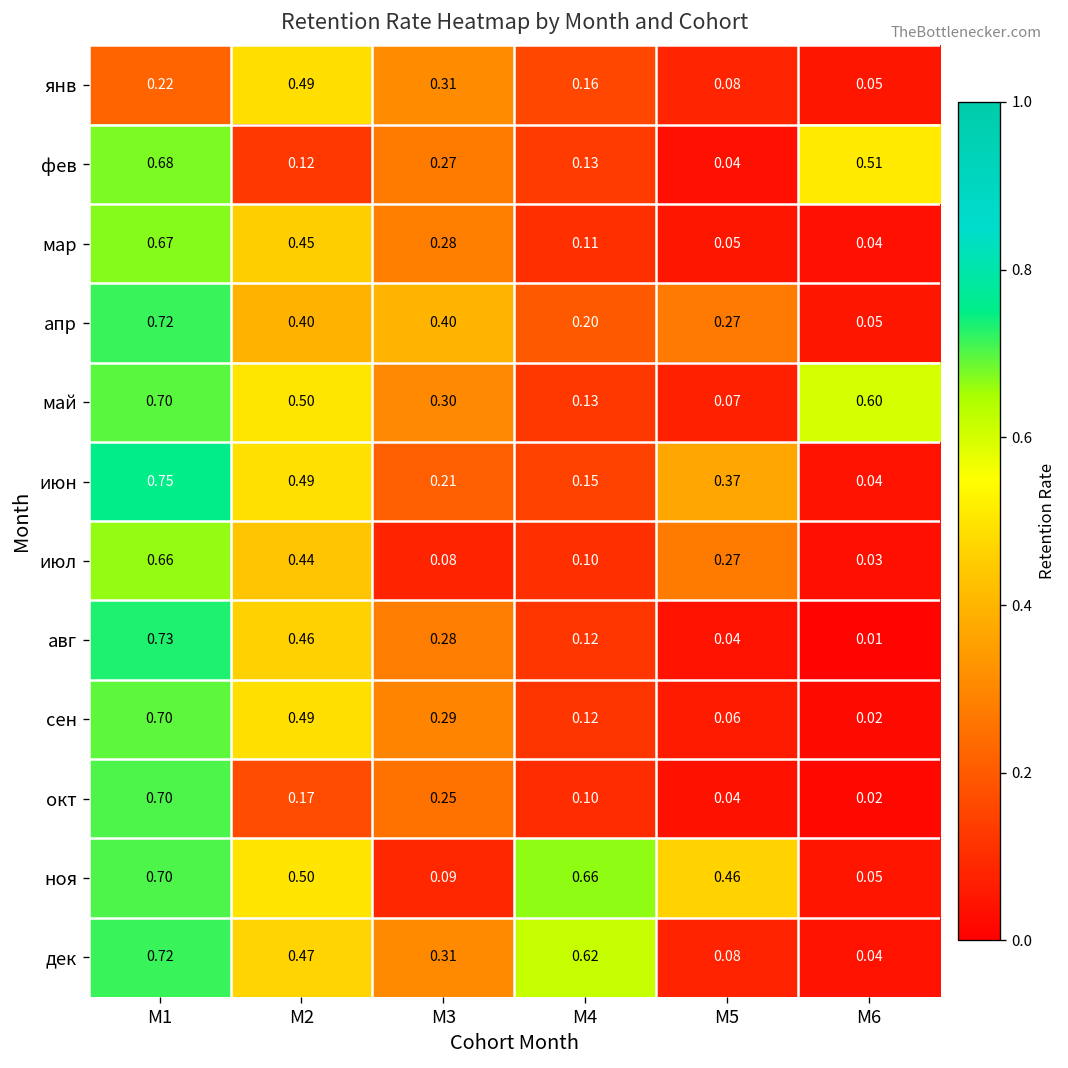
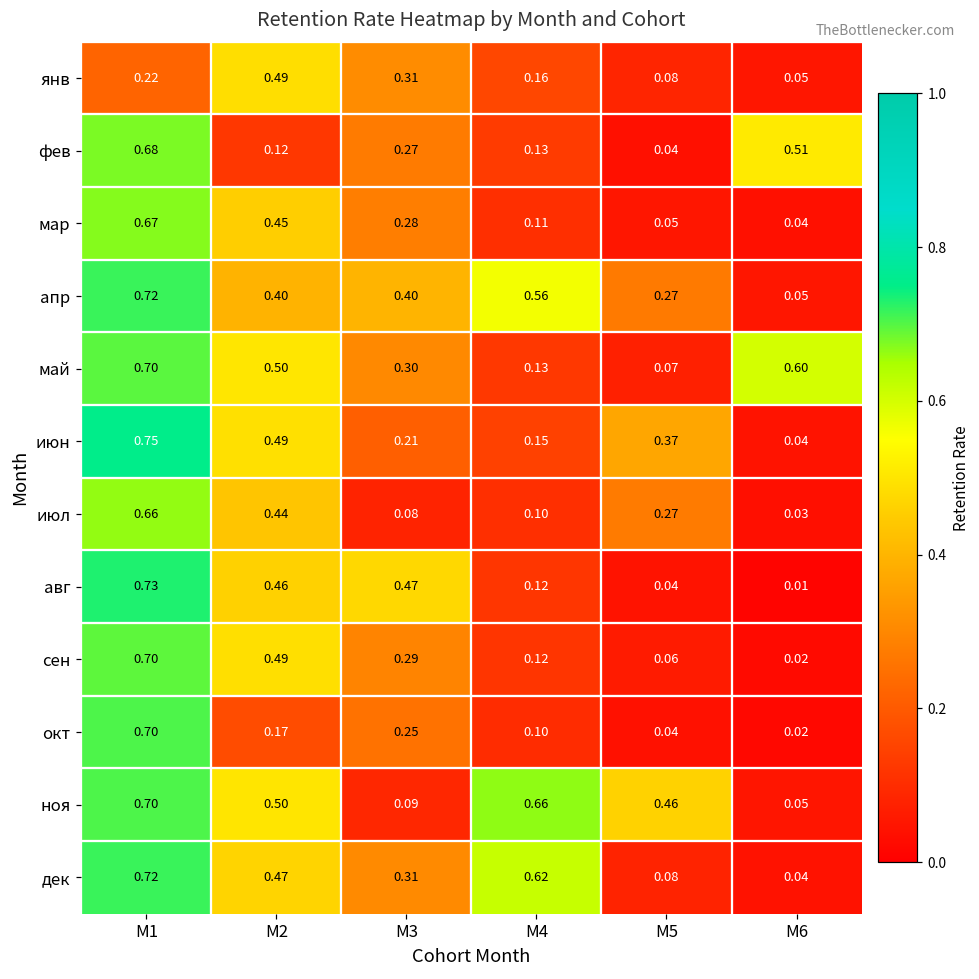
апр, M4: 0.20 -> 0.56
авг, M3: 0.28 -> 0.47
